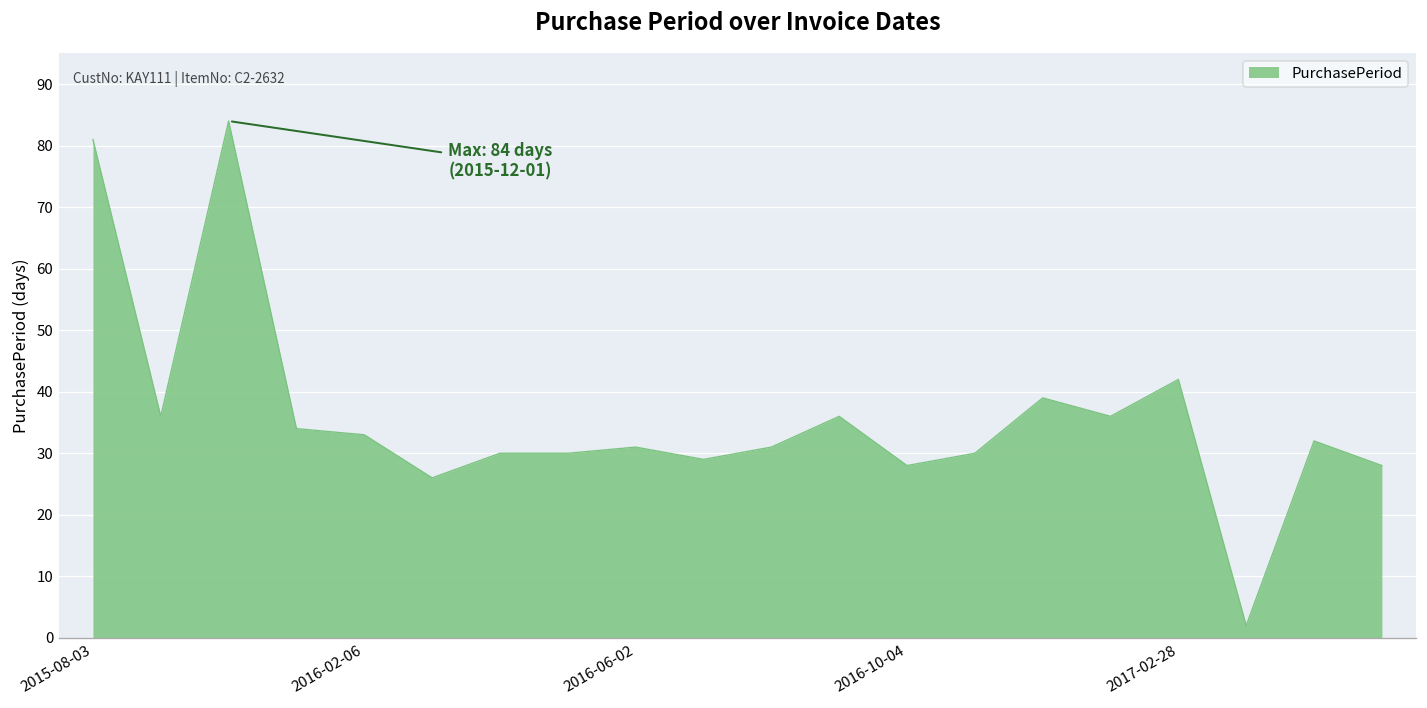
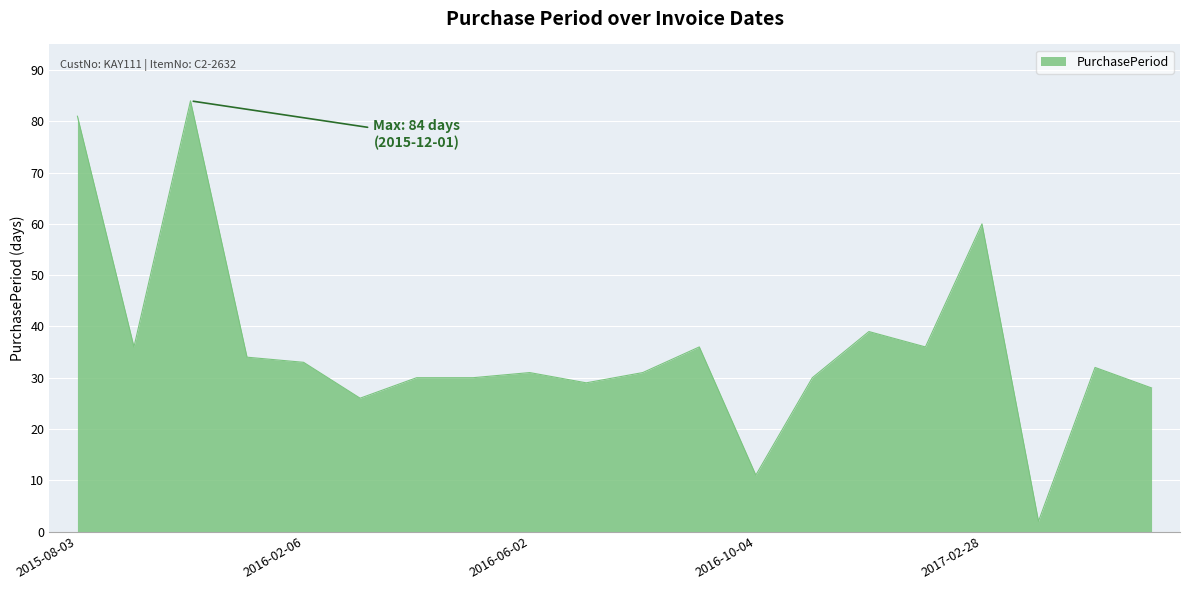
2016-10-04: 28 -> 11
2017-02-28: 42 -> 60
